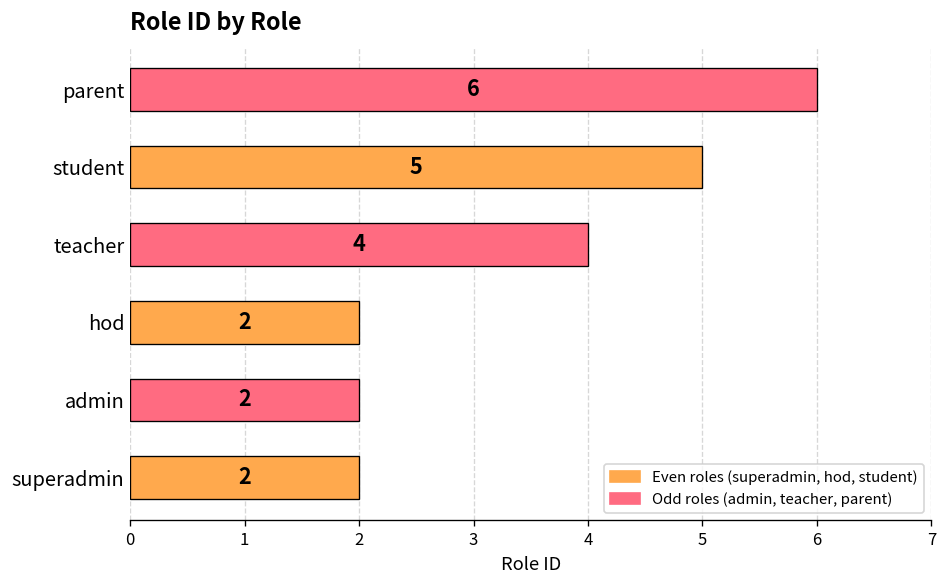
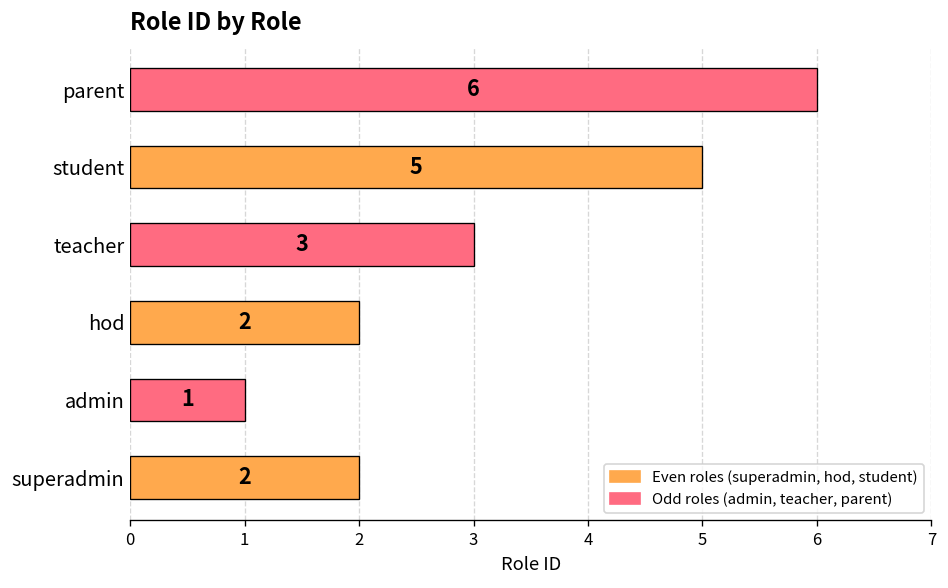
teacher: 4 -> 3
admin: 2 -> 1
